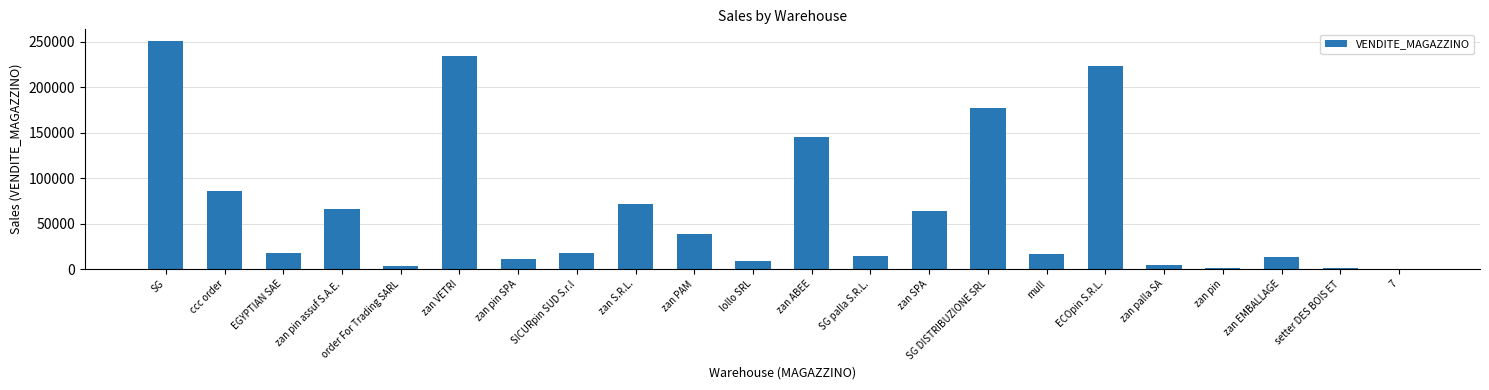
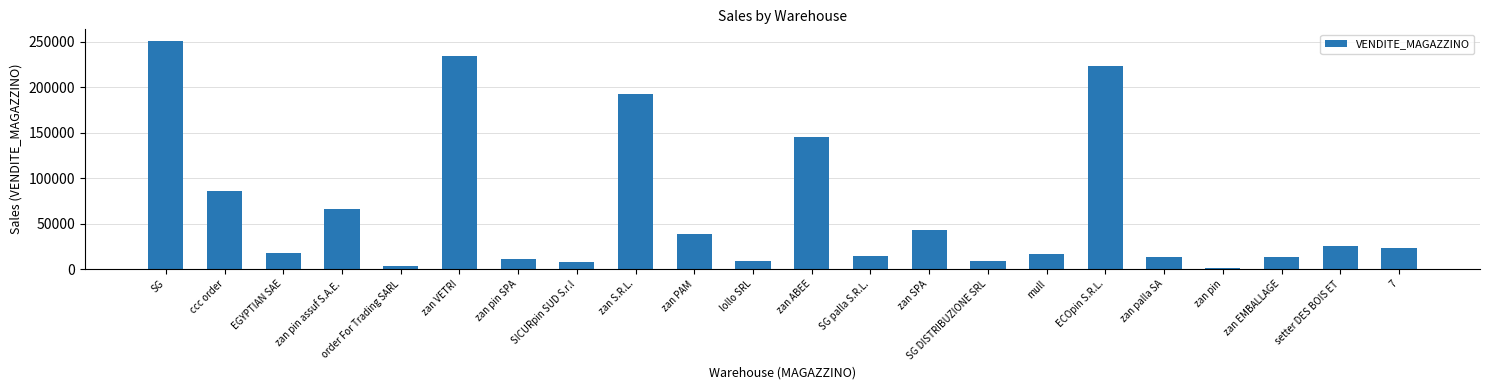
SICURpin SUD S.r.l: 20000 -> 10000
zan S.R.L.: 70000 -> 190000
zan SPA: 60000 -> 40000
SG DISTRIBUZIONE SRL: 180000 -> 10000
zan palla SA: 0 -> 10000
setter DES BOIS ET: 0 -> 30000
7: 0 -> 20000
